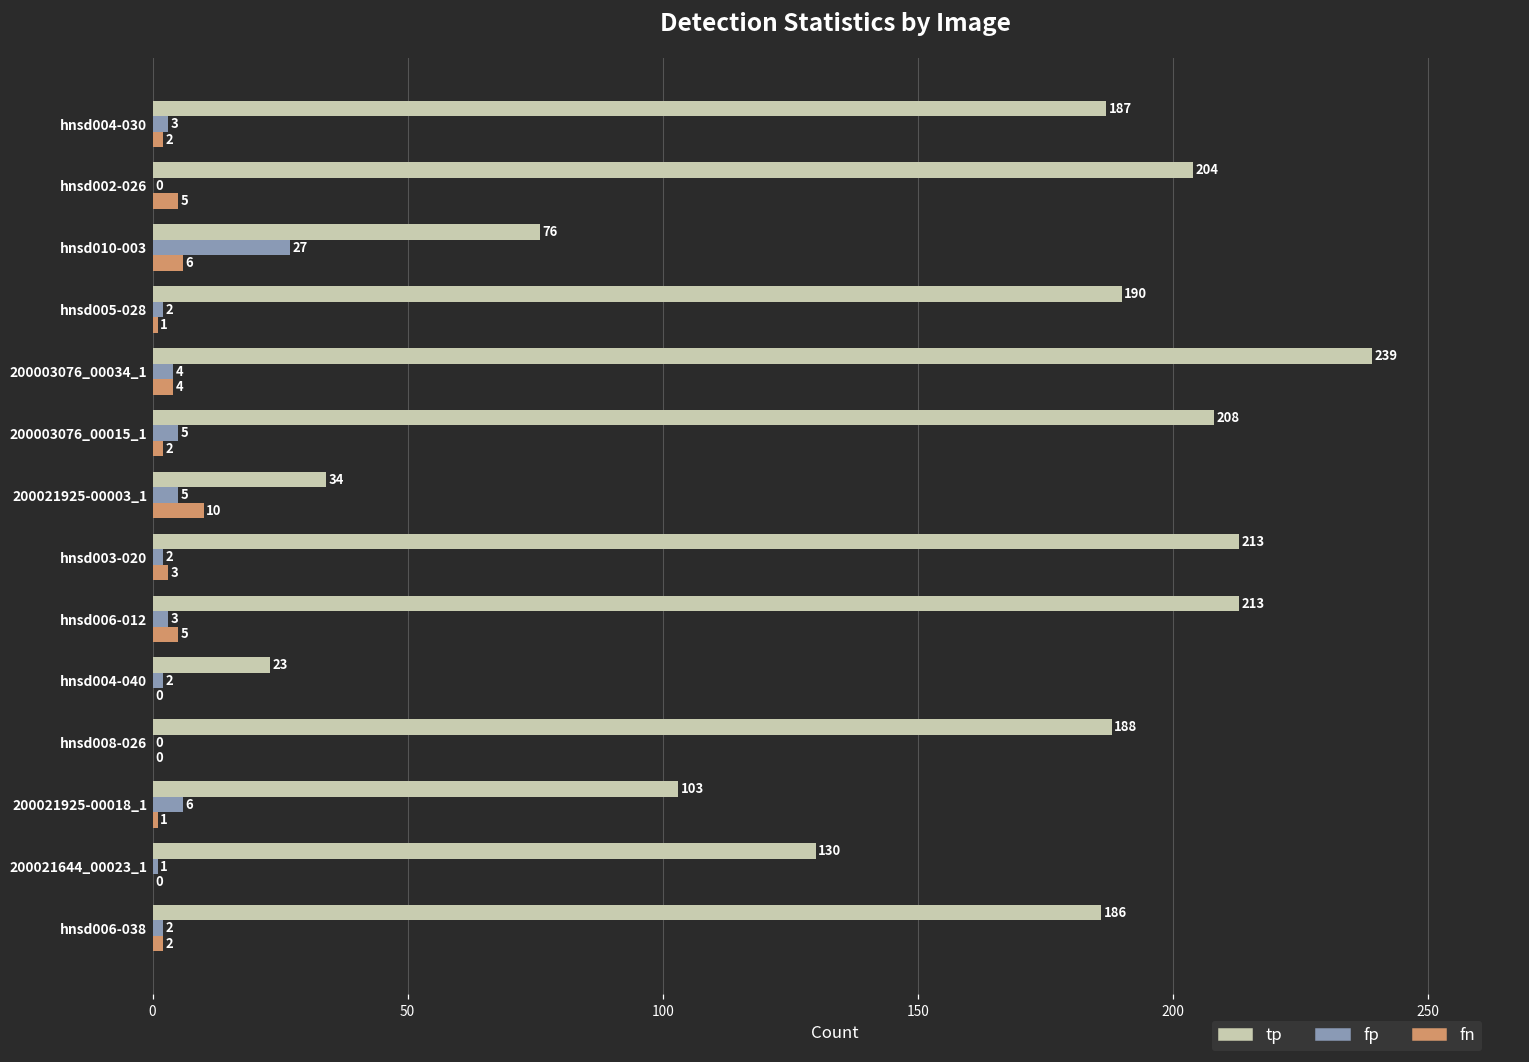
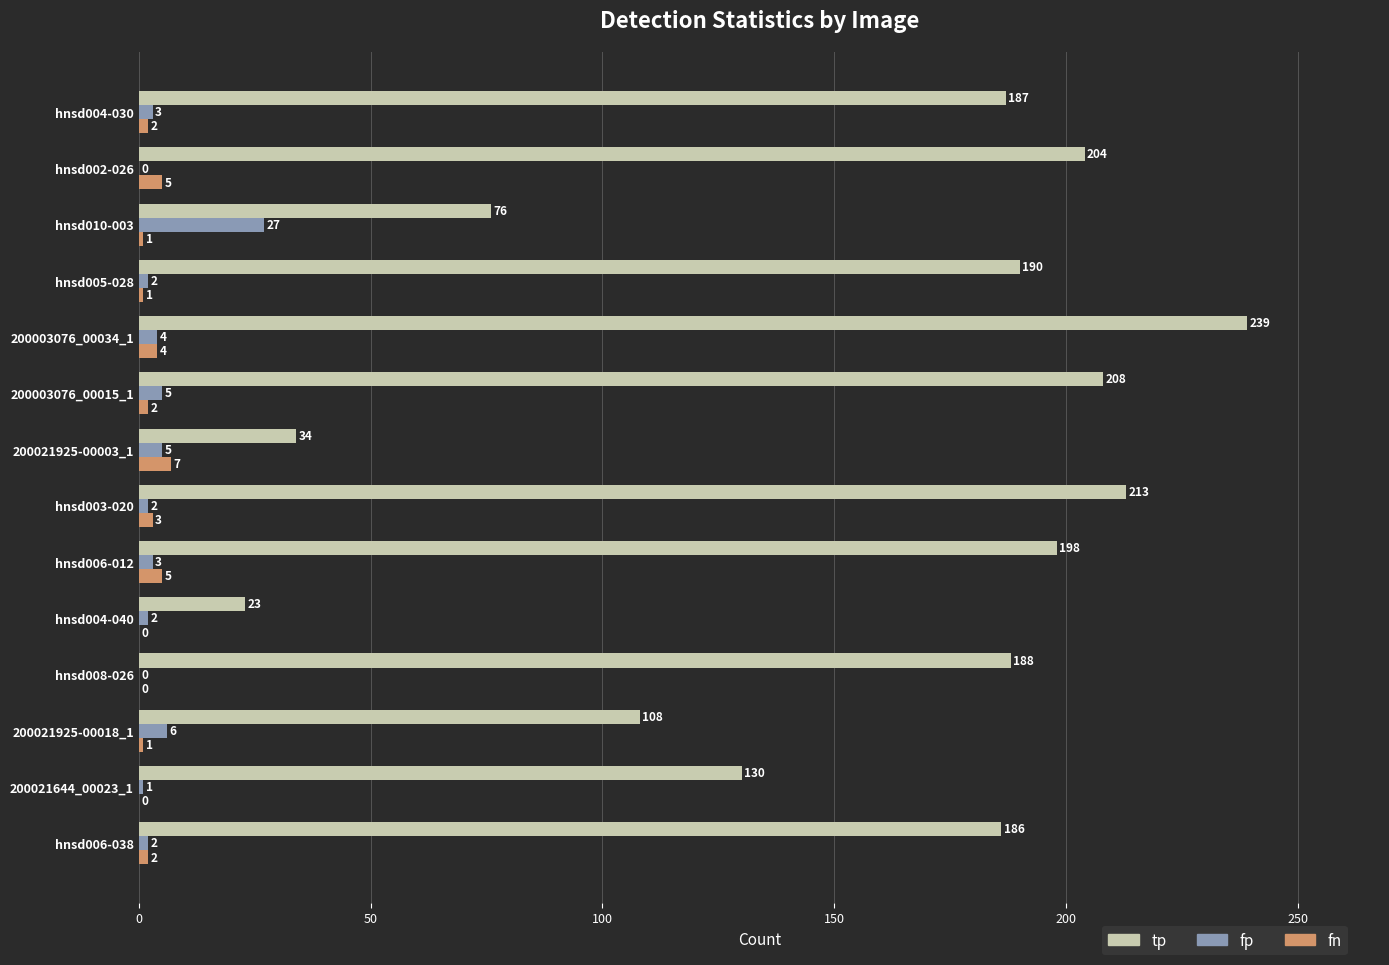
fn, hnsd010-003: 6 -> 1
fn, 200021925-00003_1: 10 -> 7
tp, hnsd006-012: 213 -> 198
tp, 200021925-00018_1: 103 -> 108
